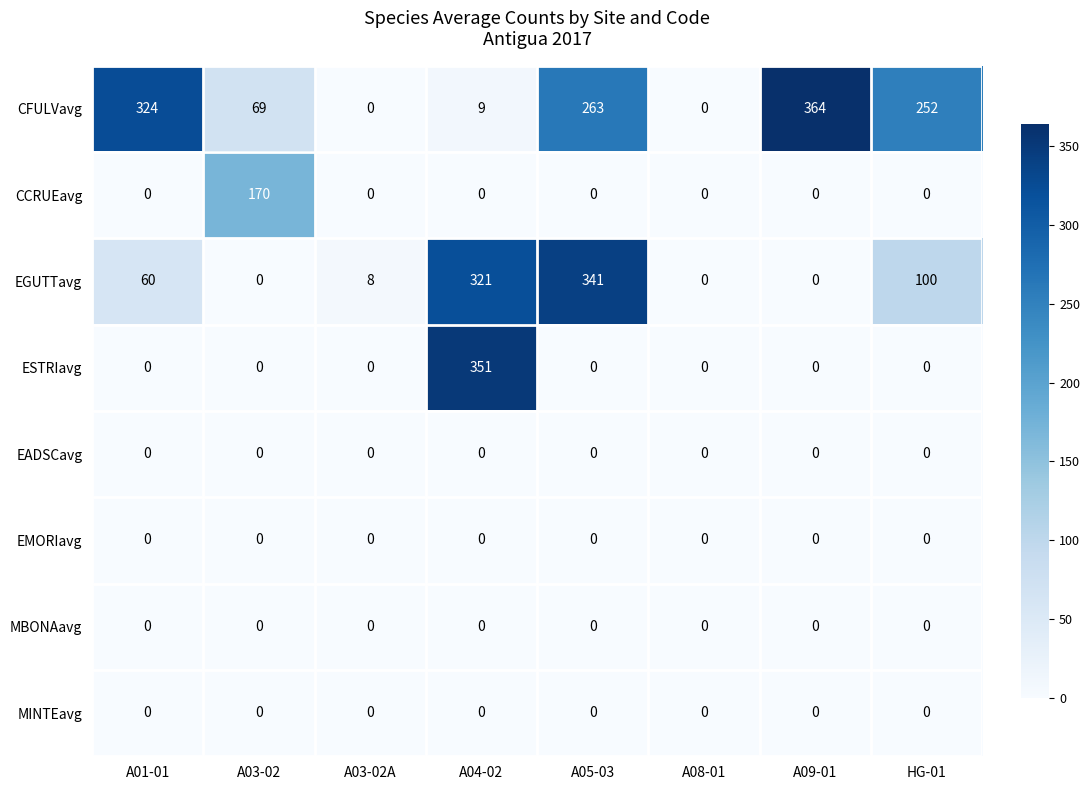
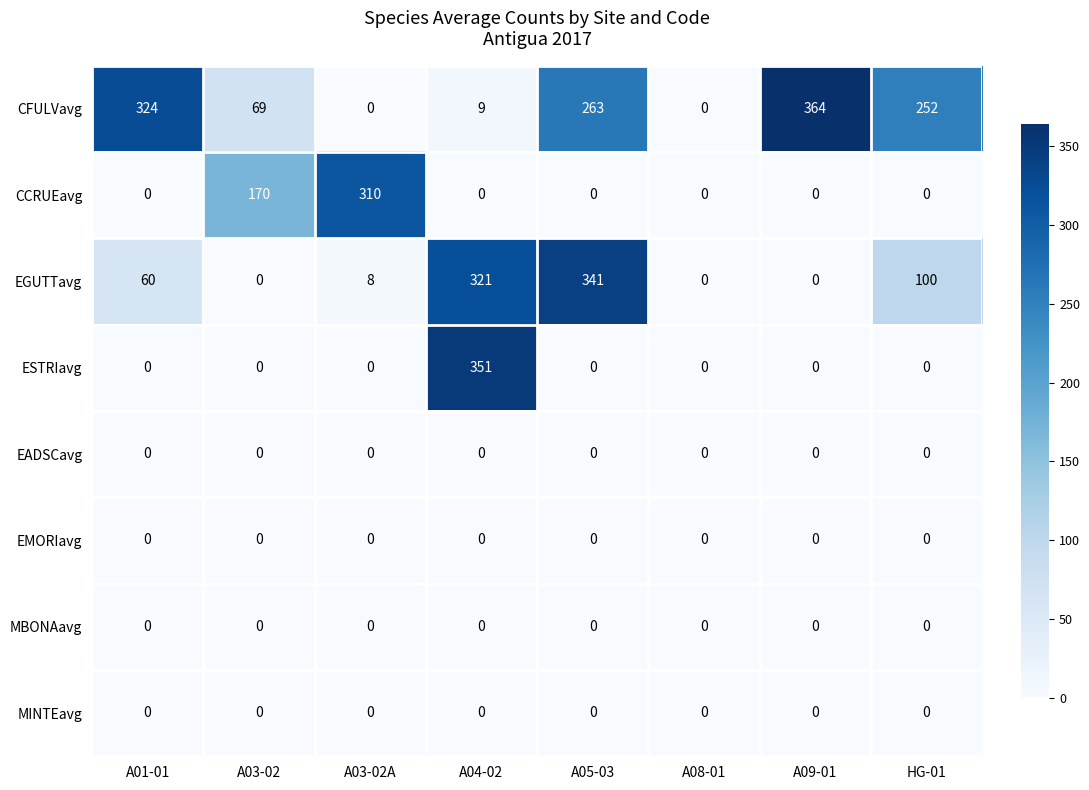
CCRUEavg, A03-02A: 0 -> 310
